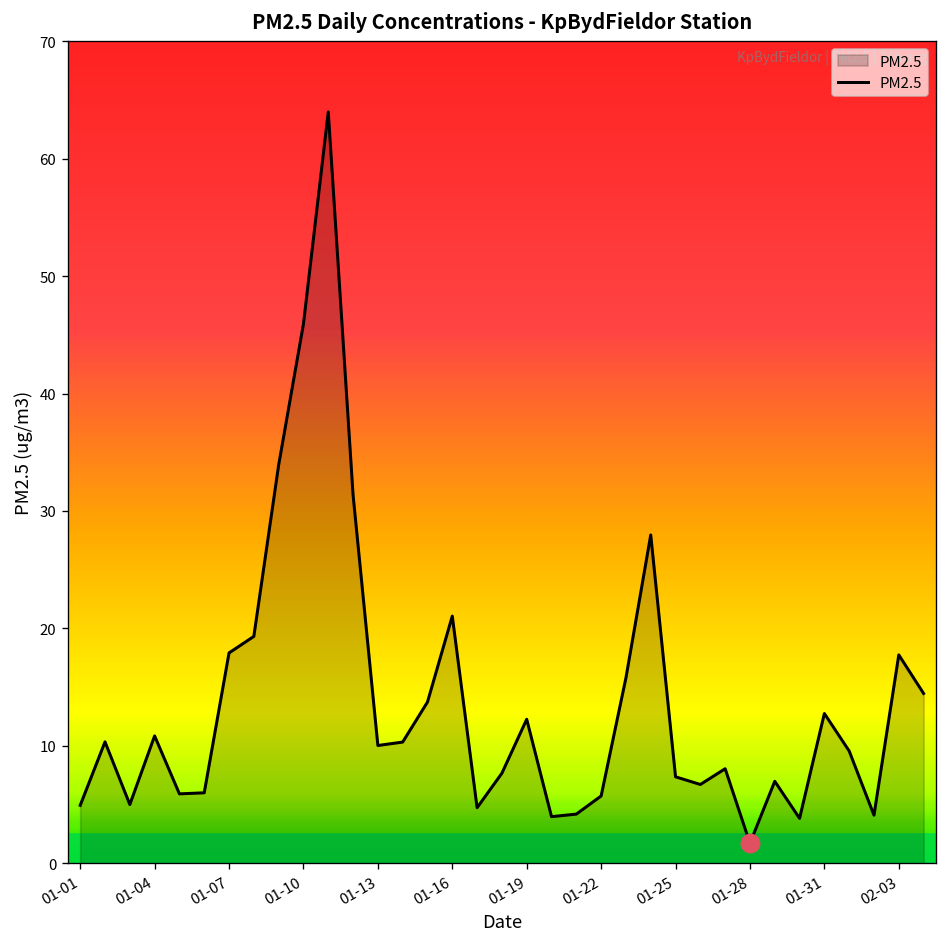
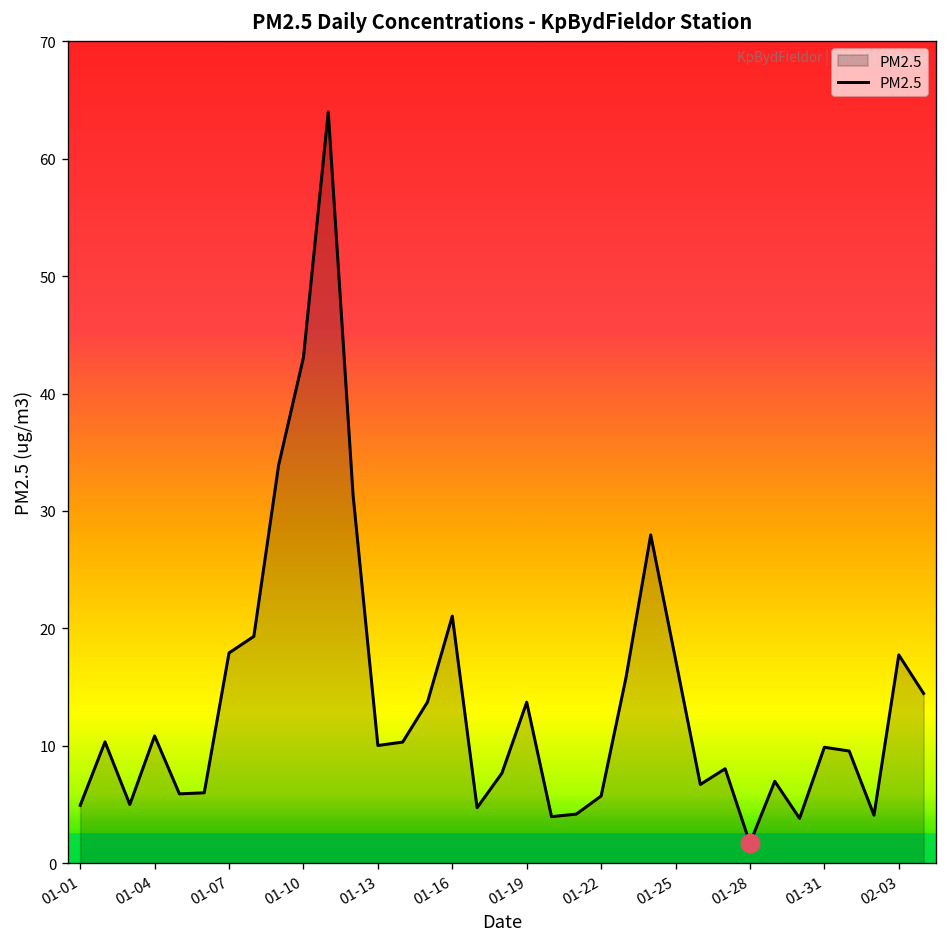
PM2.5, 01-10: 46 -> 43
PM2.5, 01-19: 12 -> 14
PM2.5, 01-25: 7 -> 17
PM2.5, 01-31: 13 -> 10
